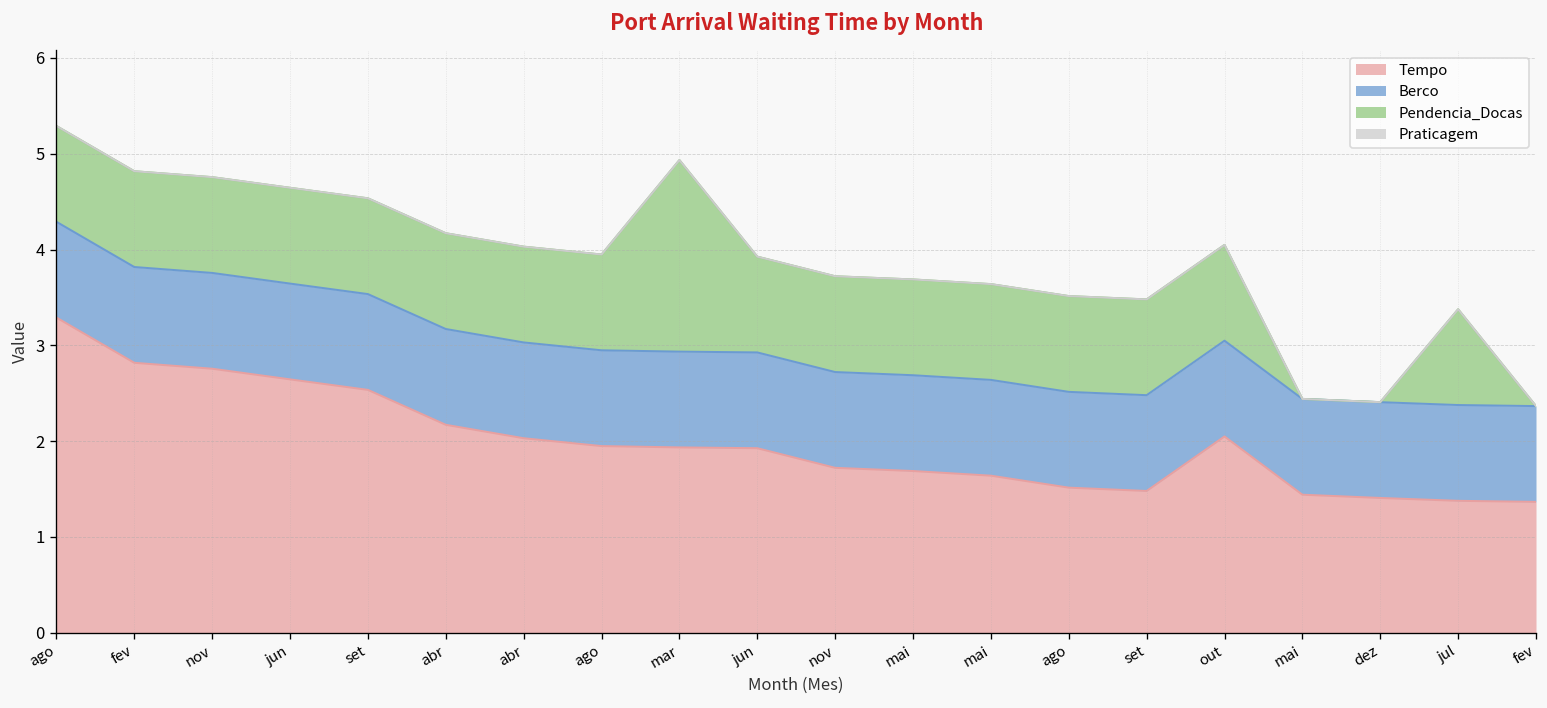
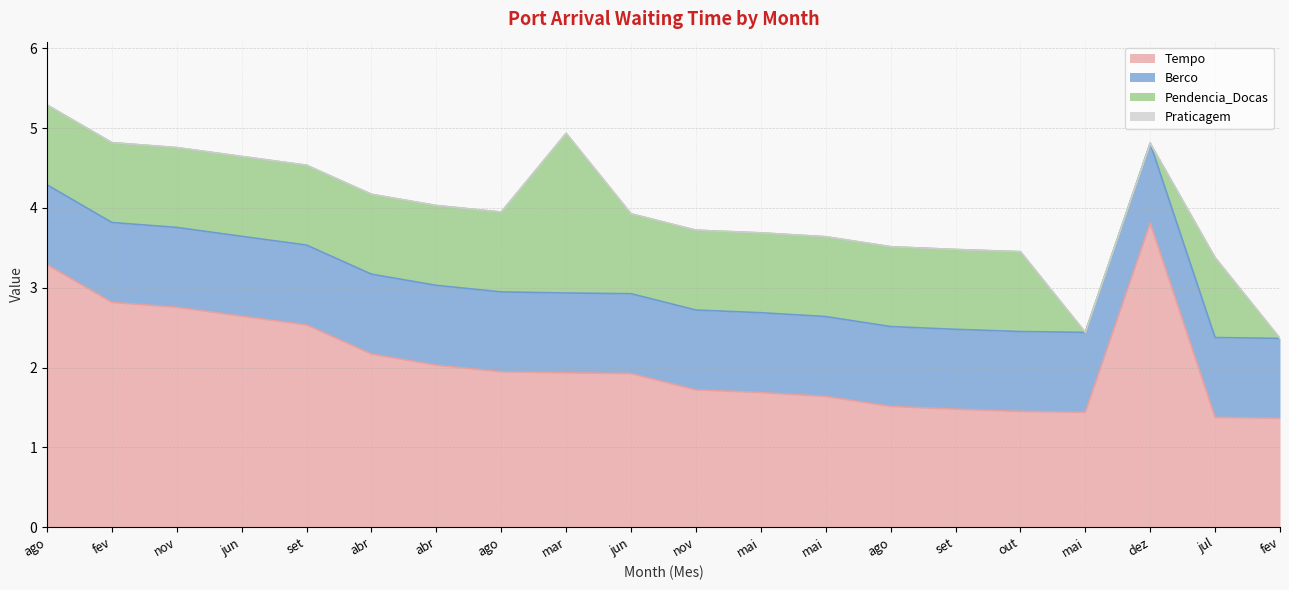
Tempo, out: 2.0 -> 1.5
Tempo, dez: 1.4 -> 3.8
